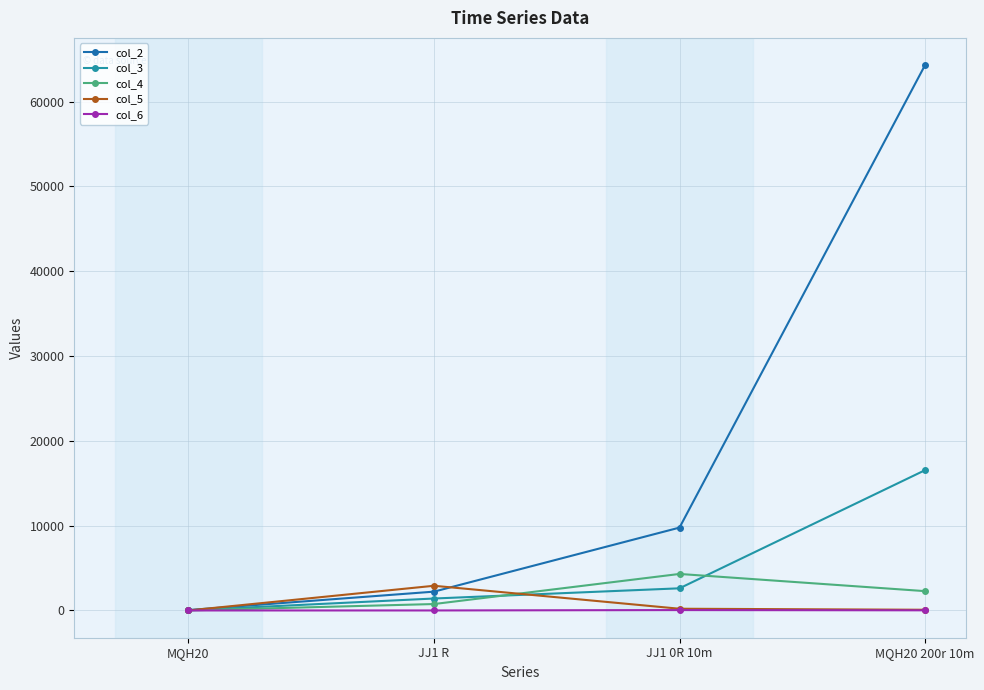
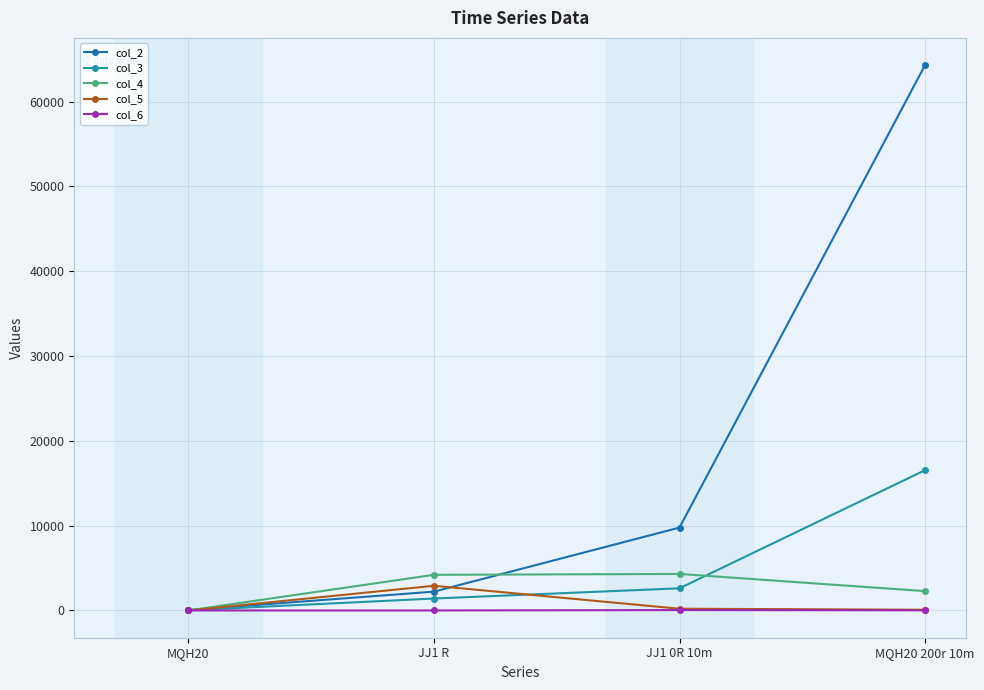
col_4, JJ1 R: 1000 -> 4000
